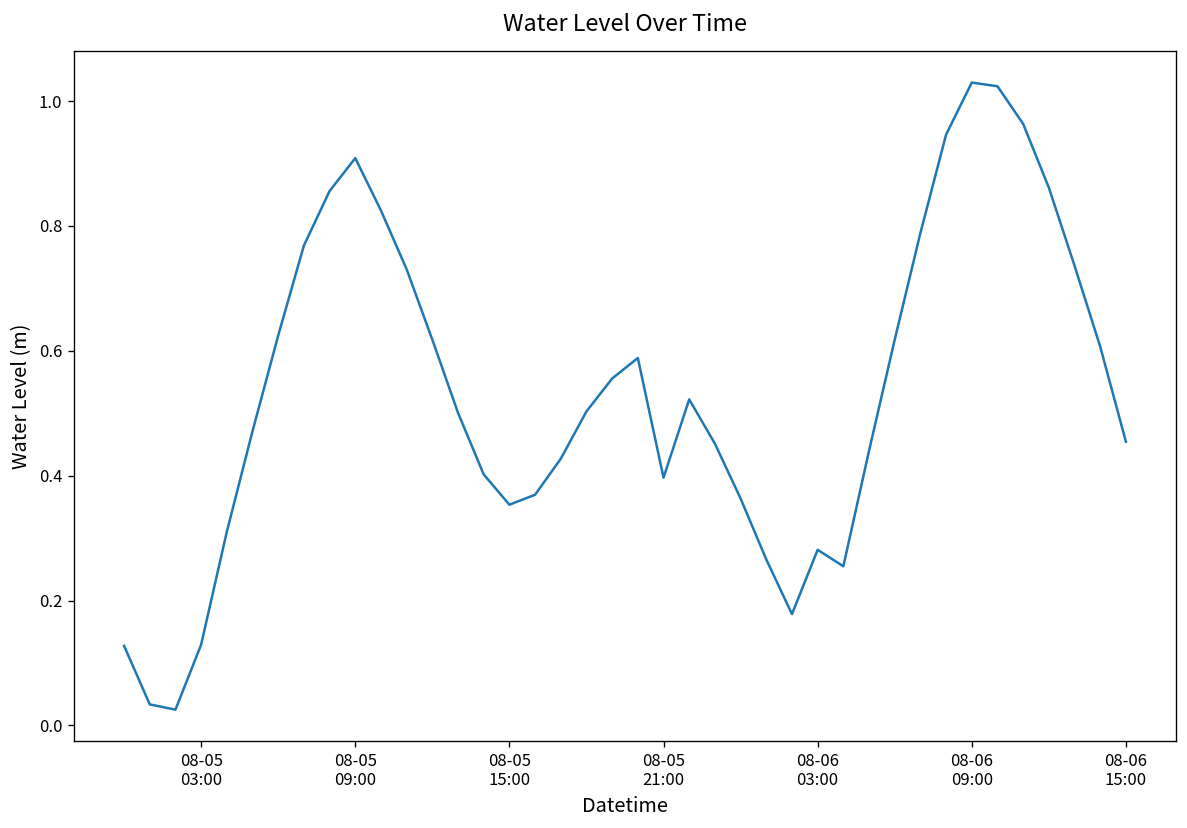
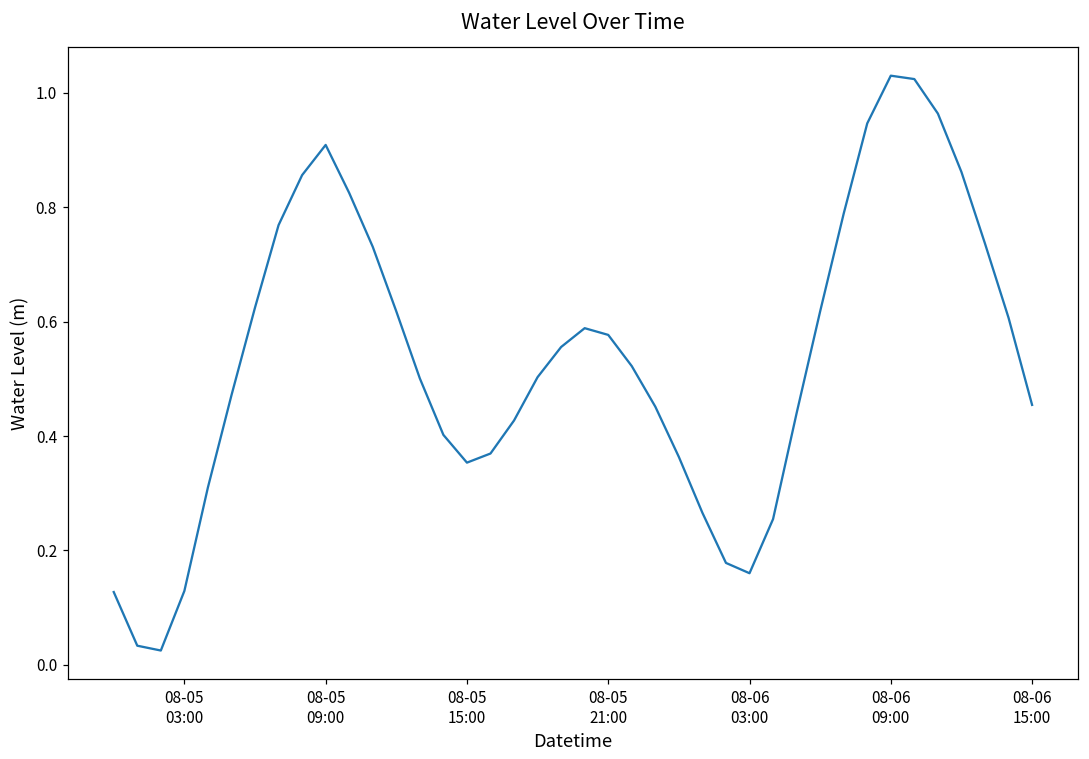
08-05 21:00: 0.40 -> 0.58
08-06 03:00: 0.28 -> 0.16
